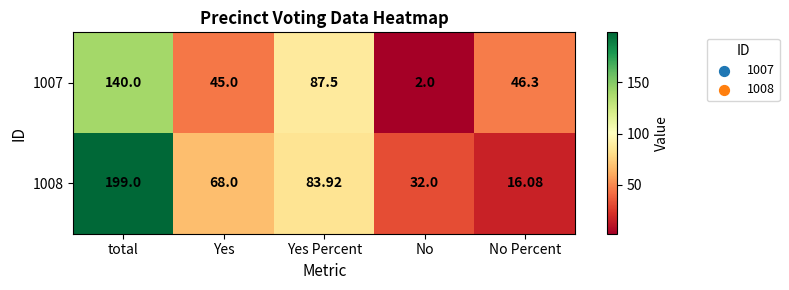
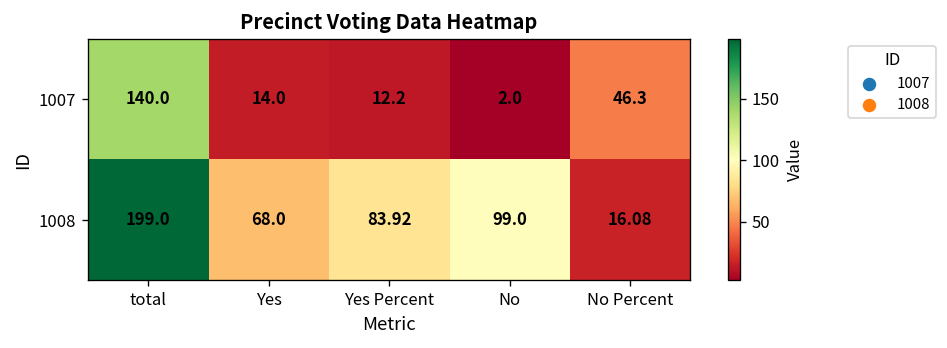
1007, Yes: 45.0 -> 14.0
1007, Yes Percent: 87.5 -> 12.2
1008, No: 32.0 -> 99.0
